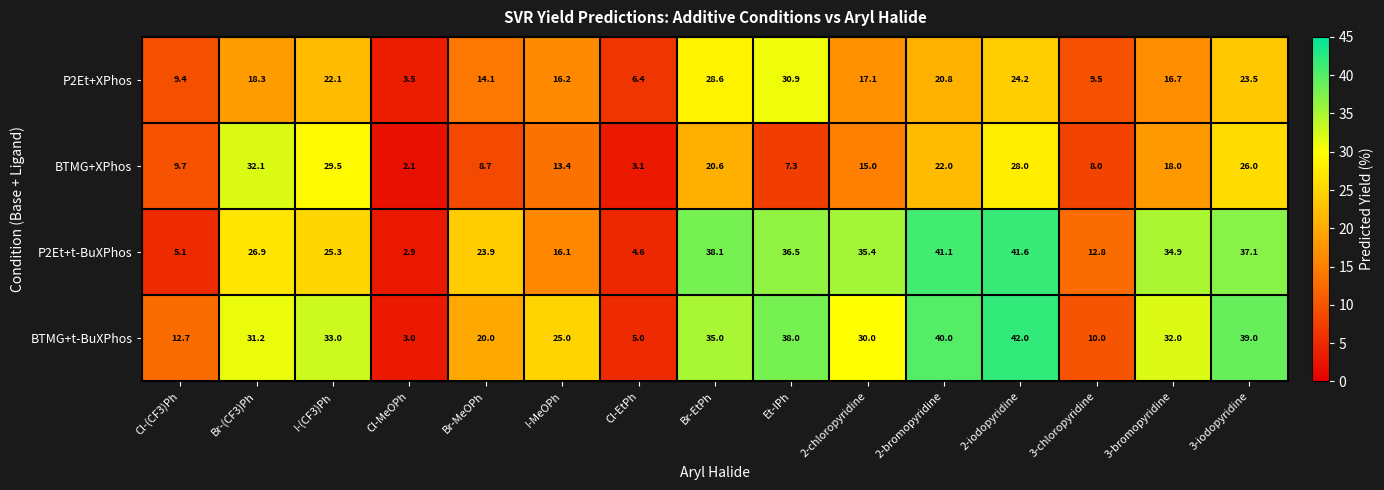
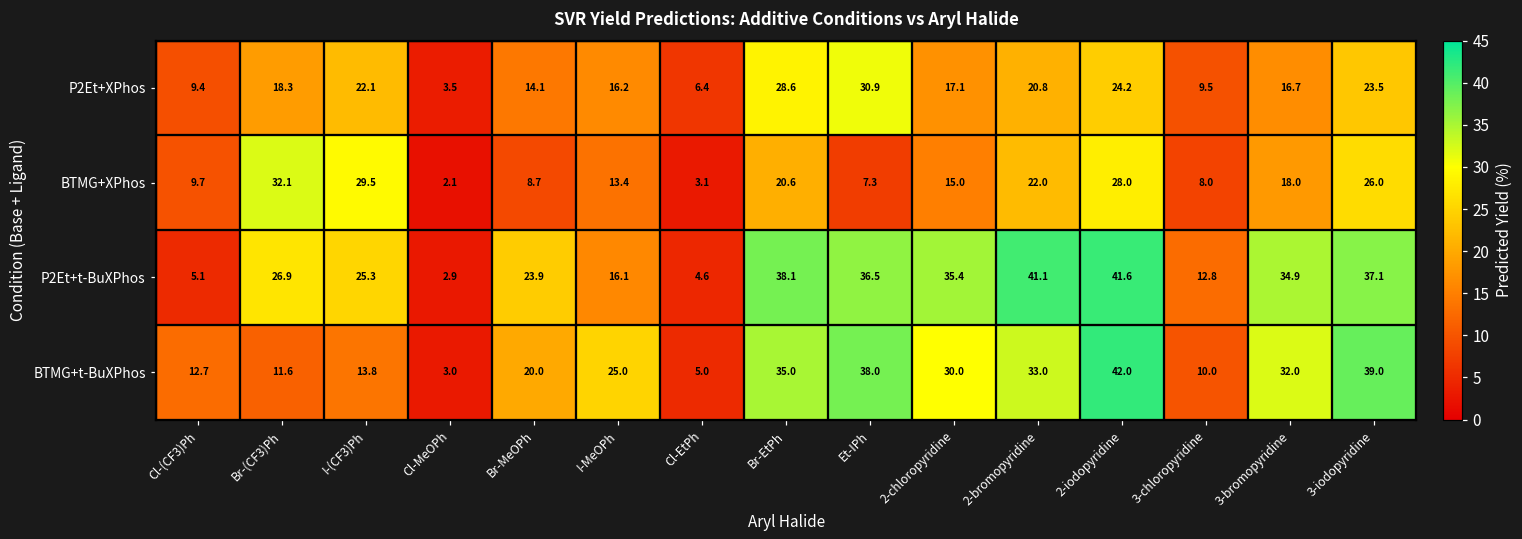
BTMG+t-BuXPhos, Br-(CF3)Ph: 31.2 -> 11.6
BTMG+t-BuXPhos, I-(CF3)Ph: 33.0 -> 13.8
BTMG+t-BuXPhos, 2-bromopyridine: 40.0 -> 33.0
